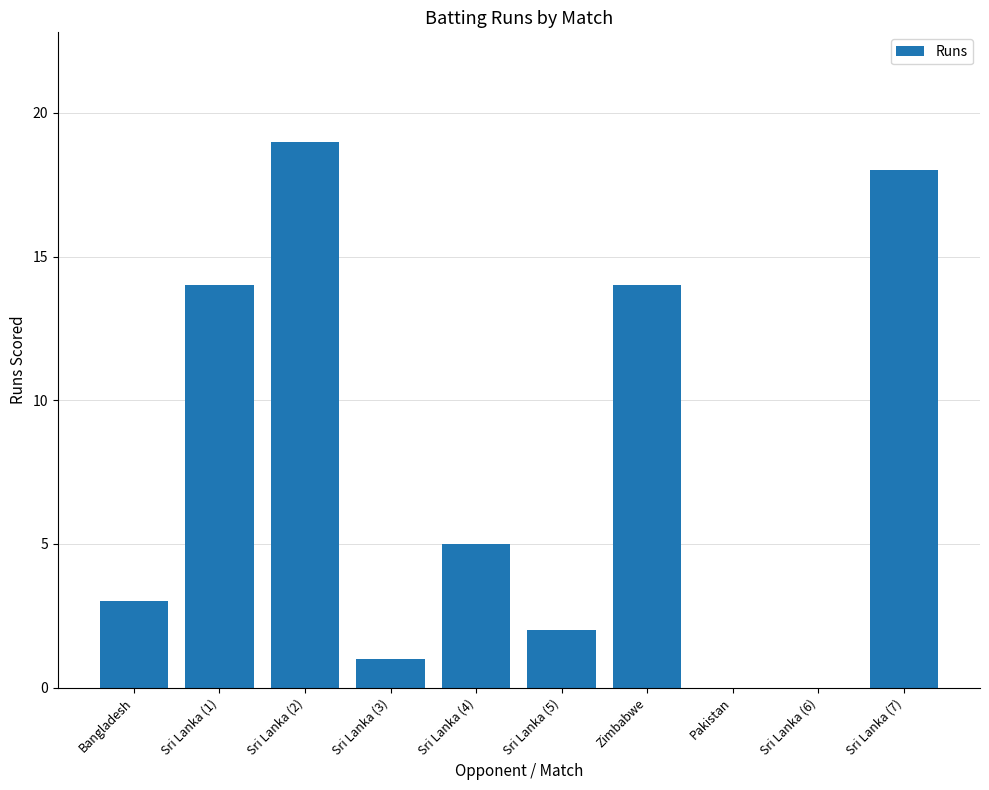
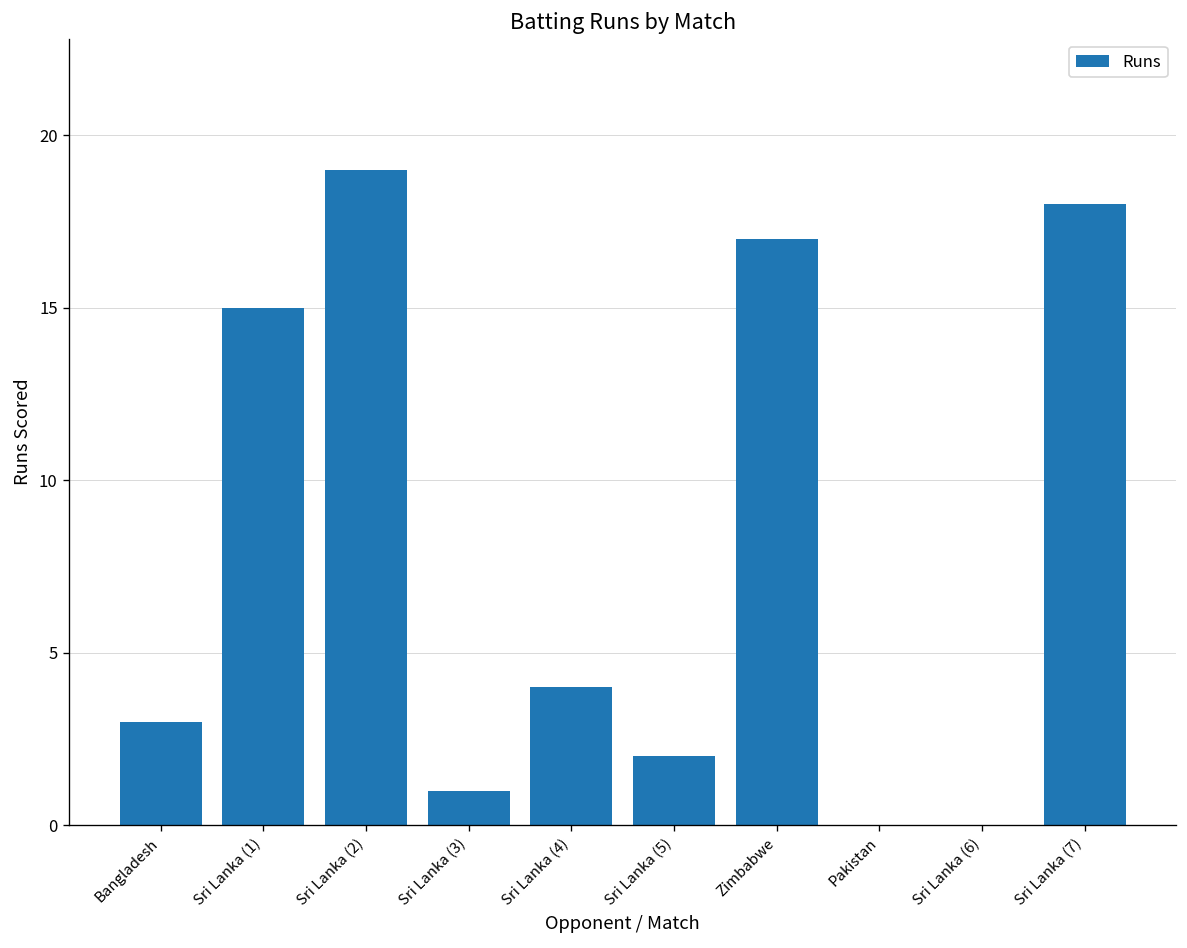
Sri Lanka (1): 14 -> 15
Sri Lanka (4): 5 -> 4
Zimbabwe: 14 -> 17
